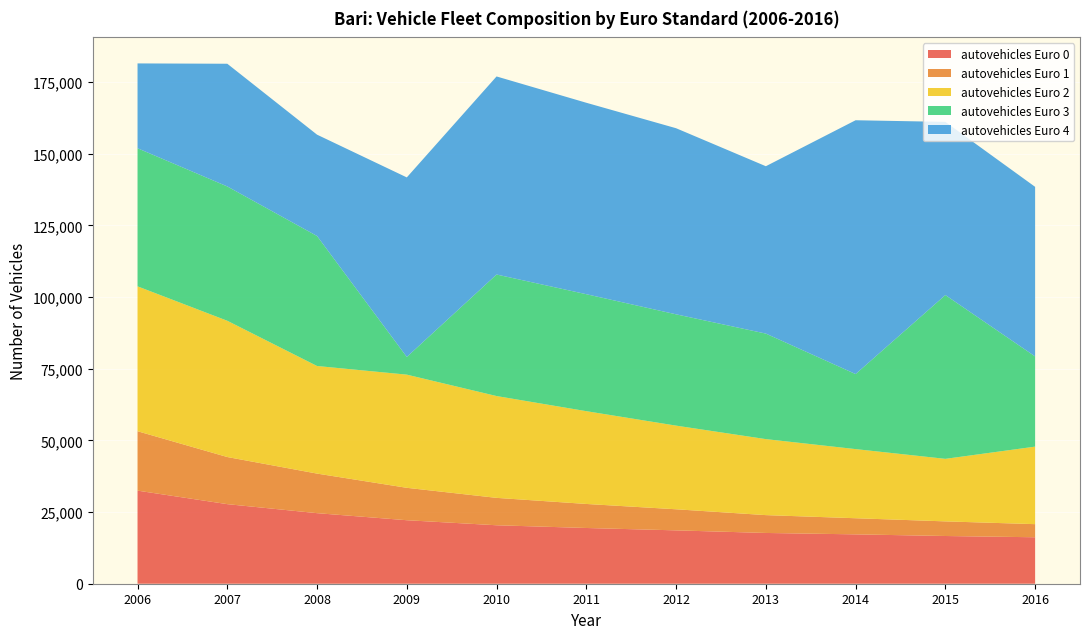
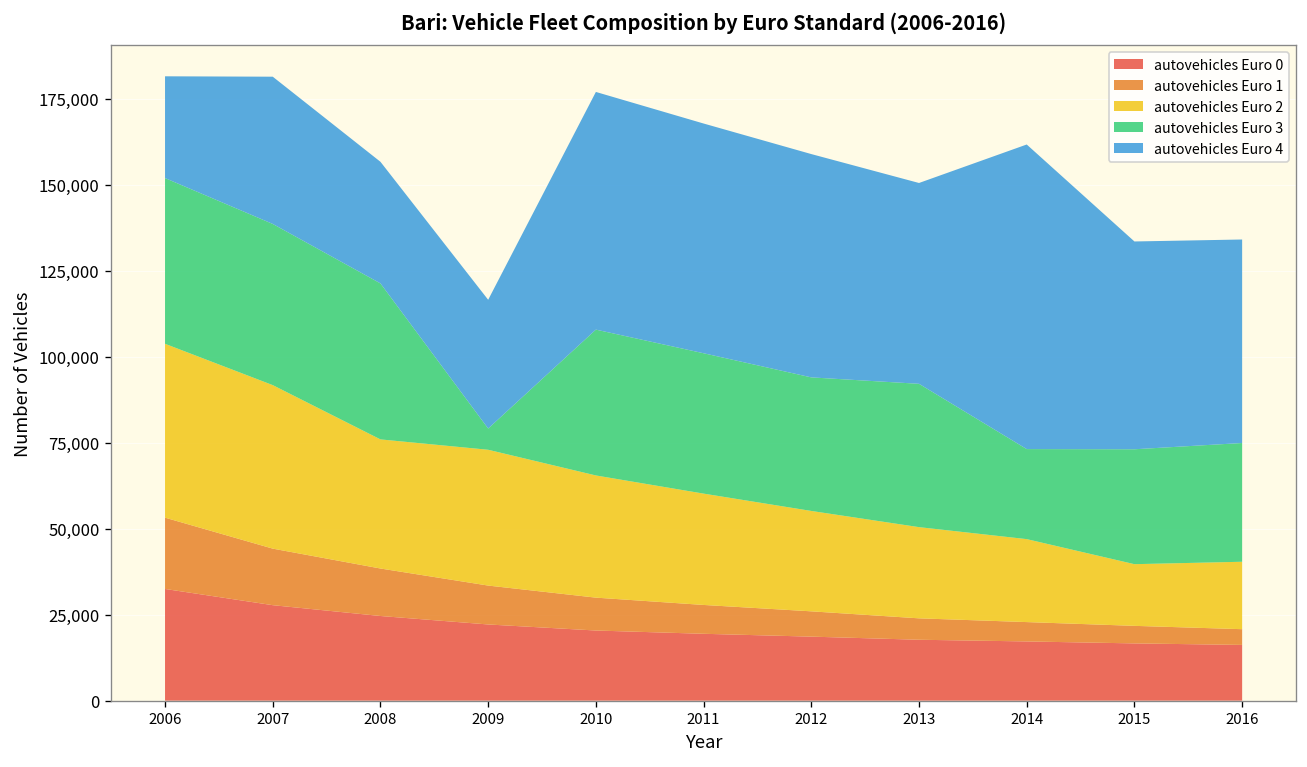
autovehicles Euro 4, 2009: 63,000 -> 37,000
autovehicles Euro 3, 2013: 37,000 -> 42,000
autovehicles Euro 2, 2015: 22,000 -> 18,000
autovehicles Euro 3, 2015: 57,000 -> 33,000
autovehicles Euro 2, 2016: 27,000 -> 20,000
autovehicles Euro 3, 2016: 31,000 -> 35,000
